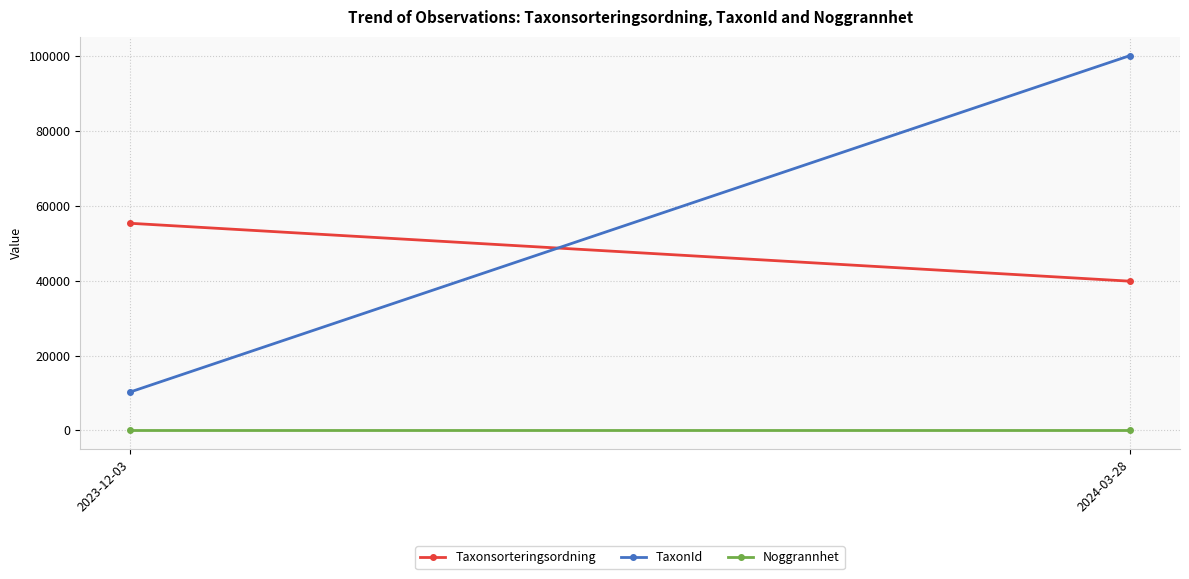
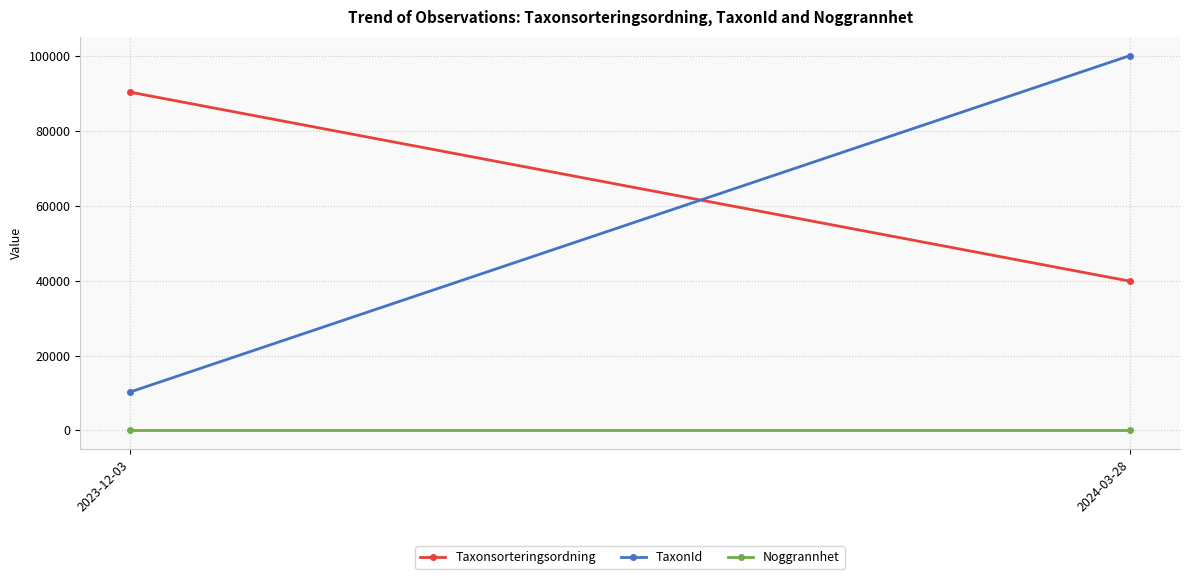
Taxonsorteringsordning, 2023-12-03: 55000 -> 90000
